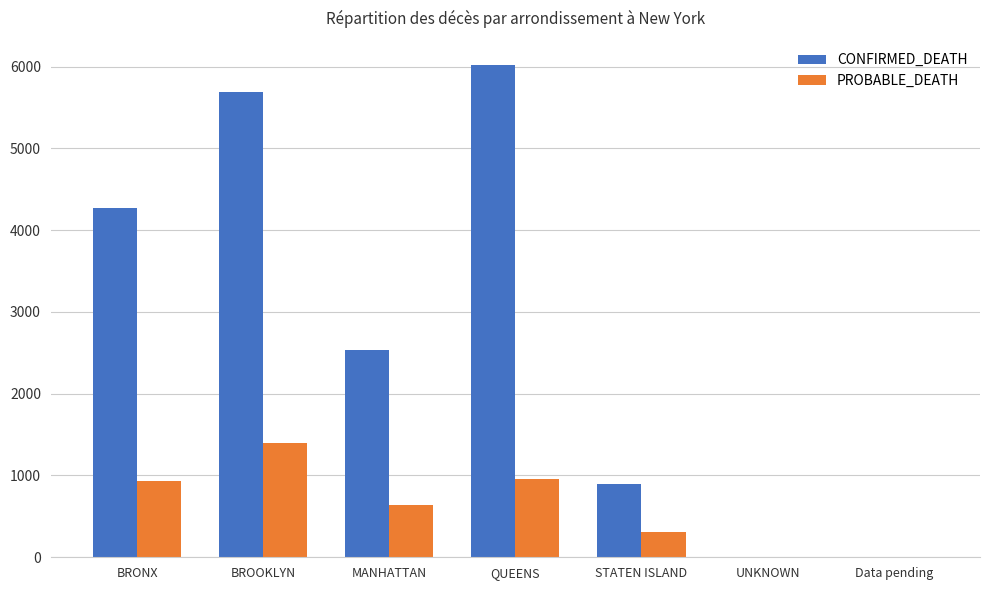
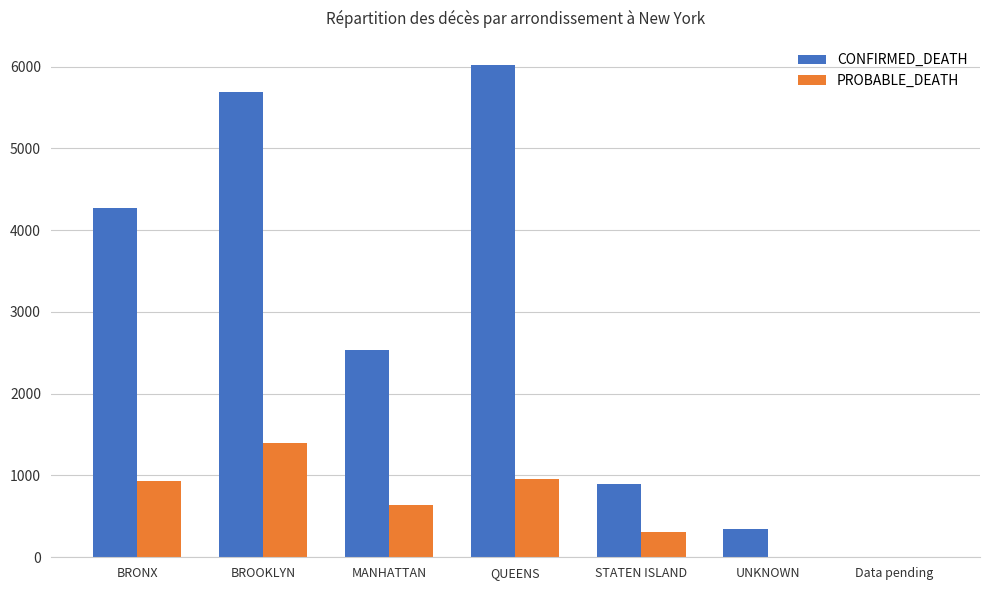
CONFIRMED_DEATH, UNKNOWN: 0 -> 300
